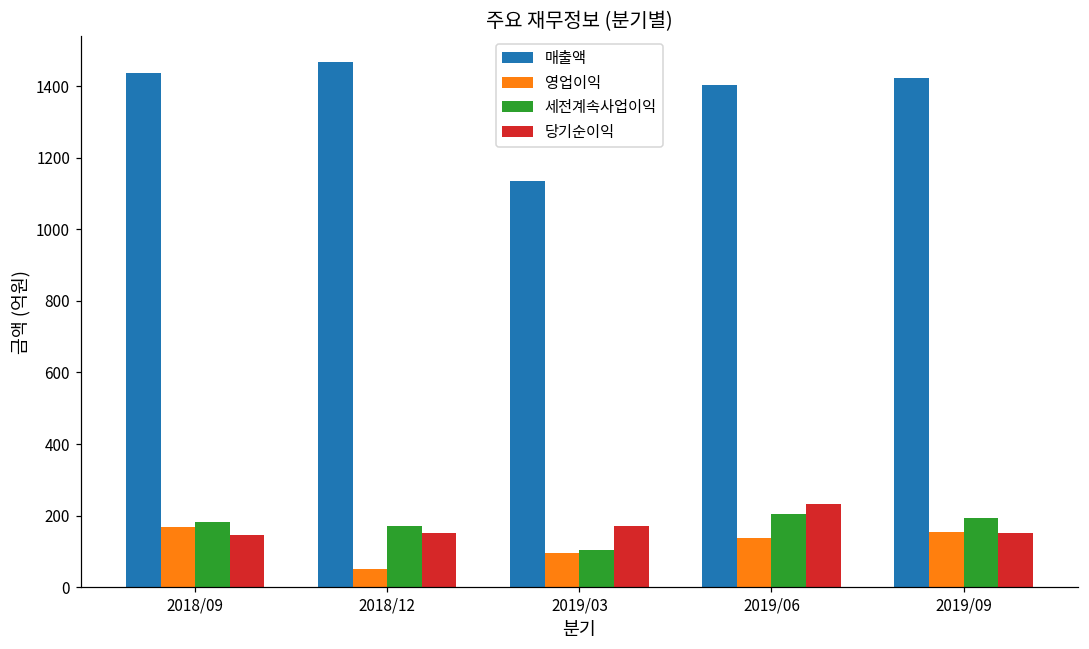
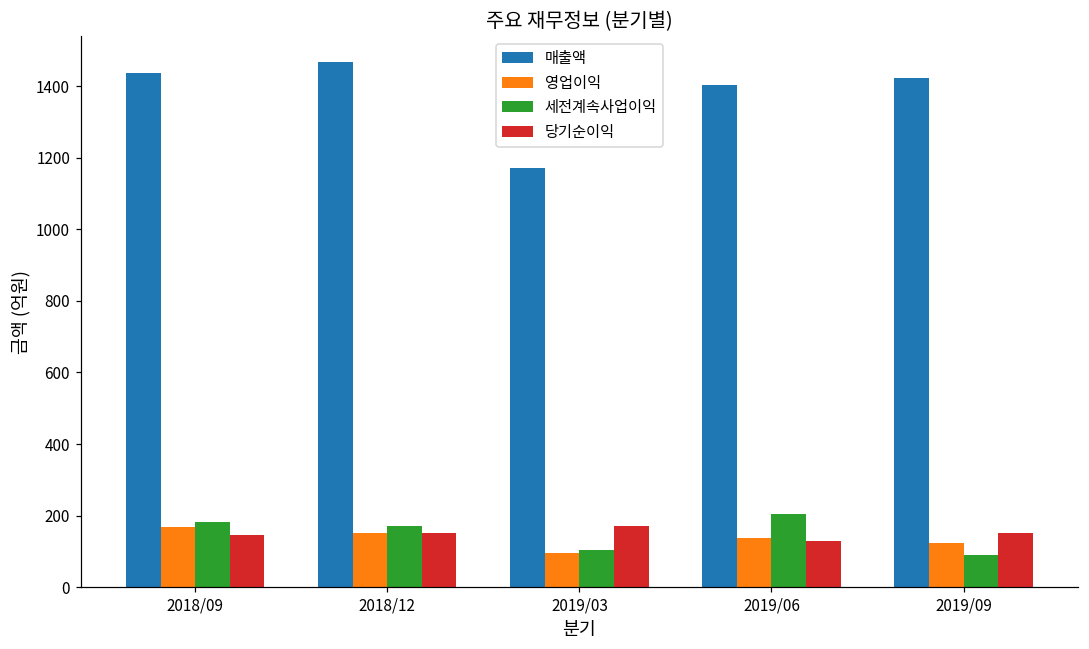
영업이익, 2018/12: 50 -> 150
매출액, 2019/03: 1140 -> 1170
당기순이익, 2019/06: 230 -> 130
영업이익, 2019/09: 160 -> 120
세전계속사업이익, 2019/09: 190 -> 90
